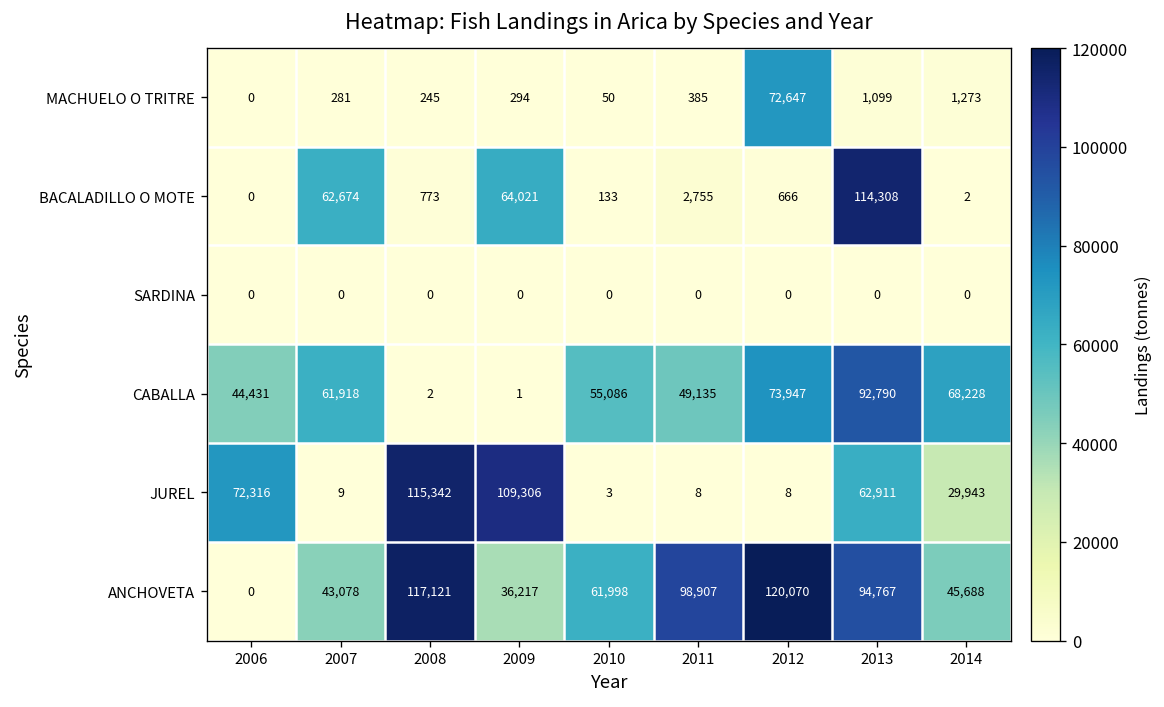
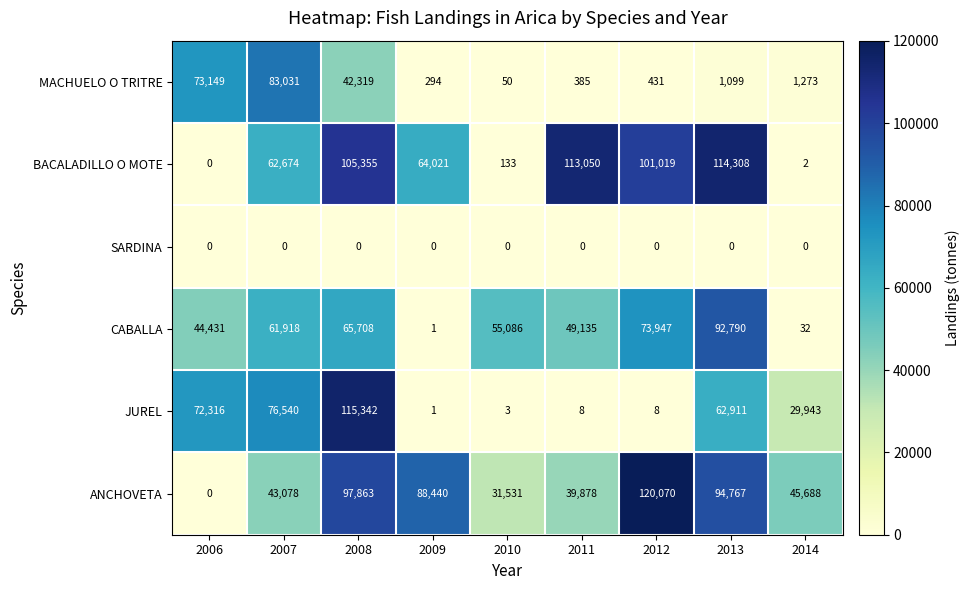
MACHUELO O TRITRE, 2006: 0 -> 73,149
MACHUELO O TRITRE, 2007: 281 -> 83,031
MACHUELO O TRITRE, 2008: 245 -> 42,319
MACHUELO O TRITRE, 2012: 72,647 -> 431
BACALADILLO O MOTE, 2008: 773 -> 105,355
BACALADILLO O MOTE, 2011: 2,755 -> 113,050
BACALADILLO O MOTE, 2012: 666 -> 101,019
CABALLA, 2008: 2 -> 65,708
CABALLA, 2014: 68,228 -> 32
JUREL, 2007: 9 -> 76,540
JUREL, 2009: 109,306 -> 1
ANCHOVETA, 2008: 117,121 -> 97,863
ANCHOVETA, 2009: 36,217 -> 88,440
ANCHOVETA, 2010: 61,998 -> 31,531
ANCHOVETA, 2011: 98,907 -> 39,878
